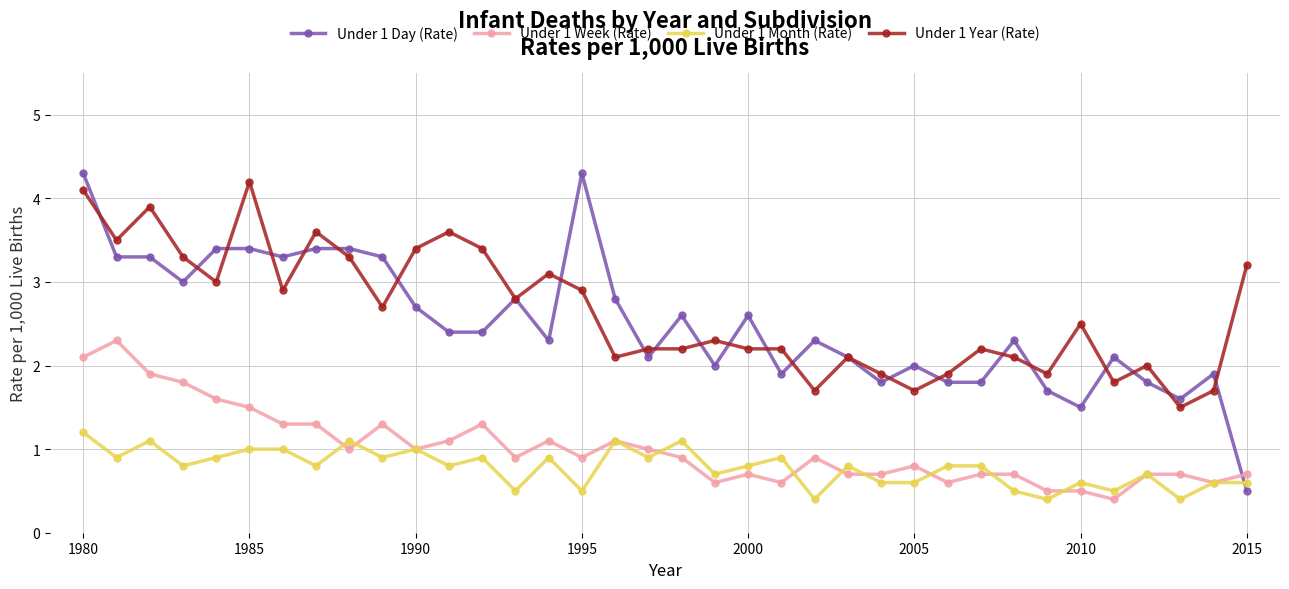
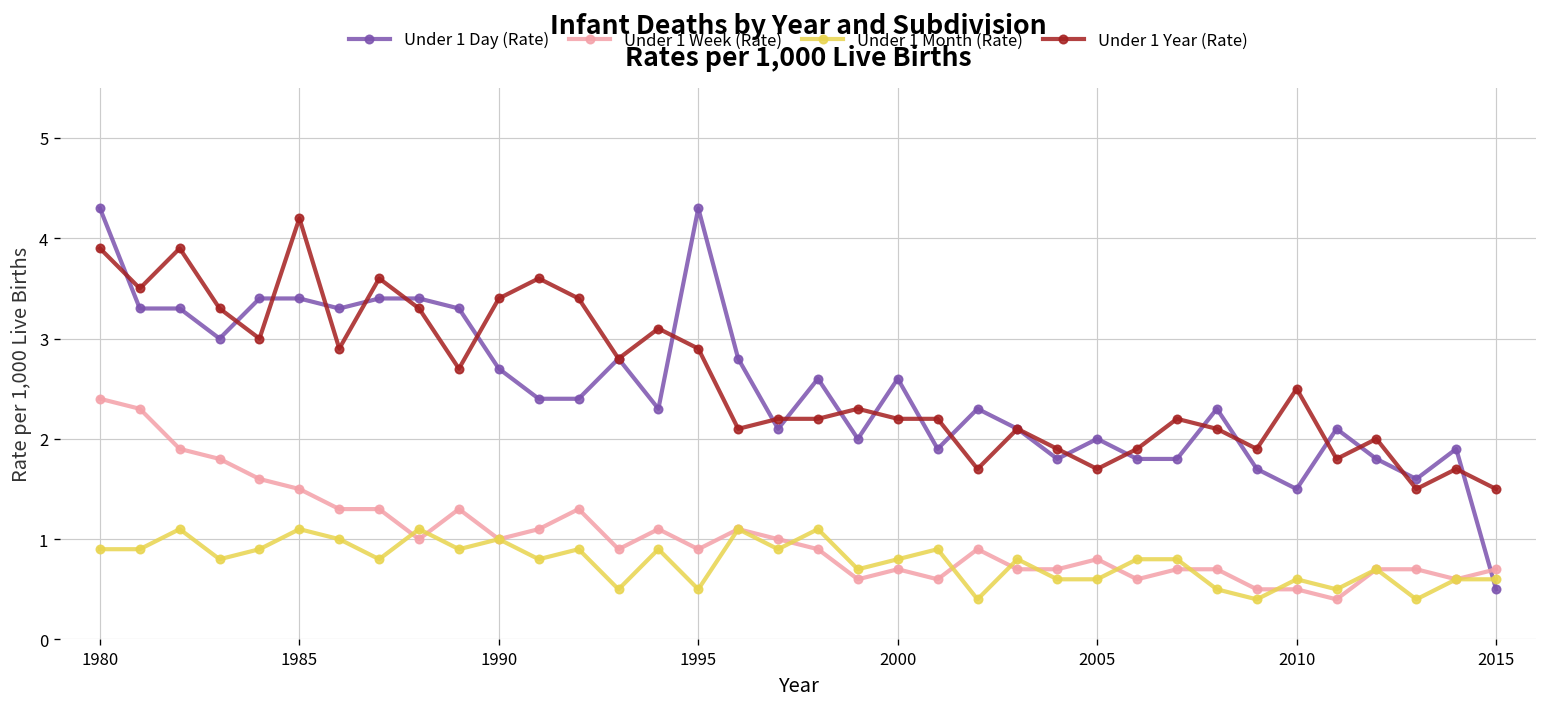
Under 1 Week (Rate), 1980: 2.1 -> 2.4
Under 1 Month (Rate), 1980: 1.2 -> 0.9
Under 1 Year (Rate), 1980: 4.1 -> 3.9
Under 1 Month (Rate), 1985: 1.0 -> 1.1
Under 1 Year (Rate), 2015: 3.2 -> 1.5
